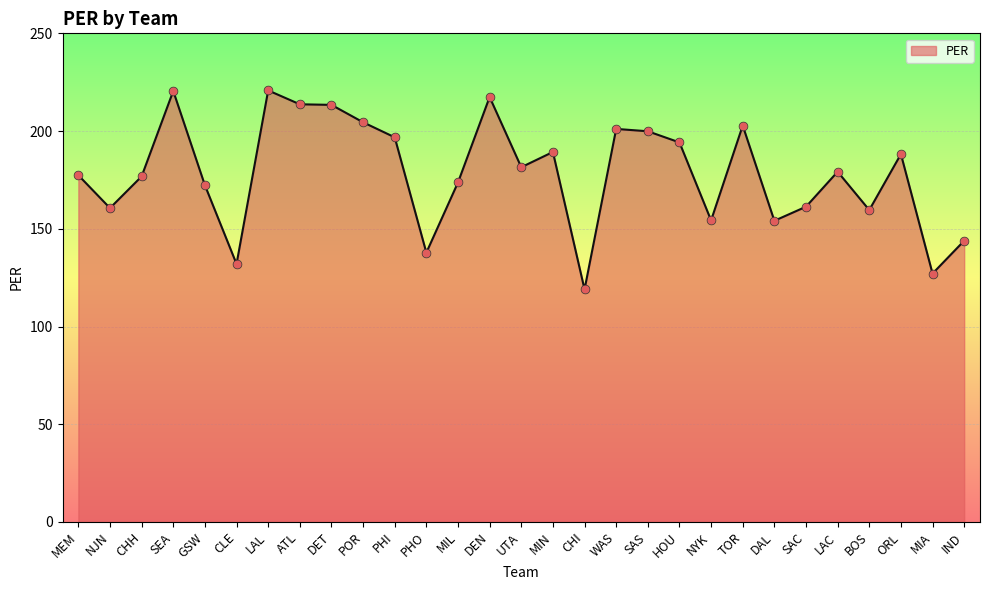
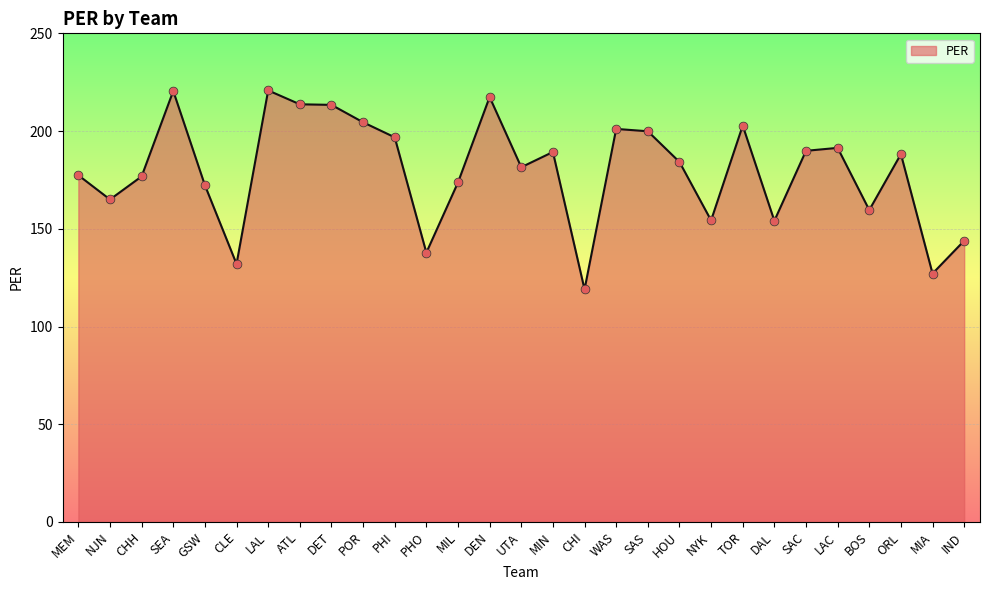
NJN: 161 -> 165
HOU: 194 -> 184
SAC: 161 -> 190
LAC: 179 -> 191
